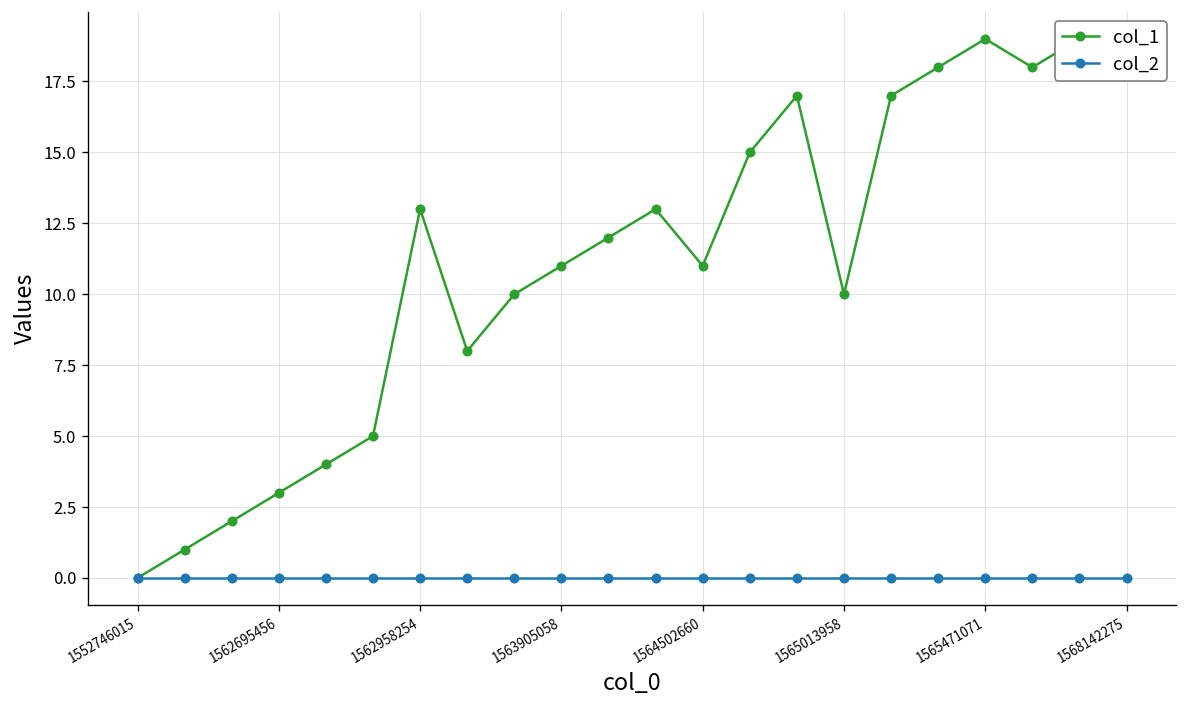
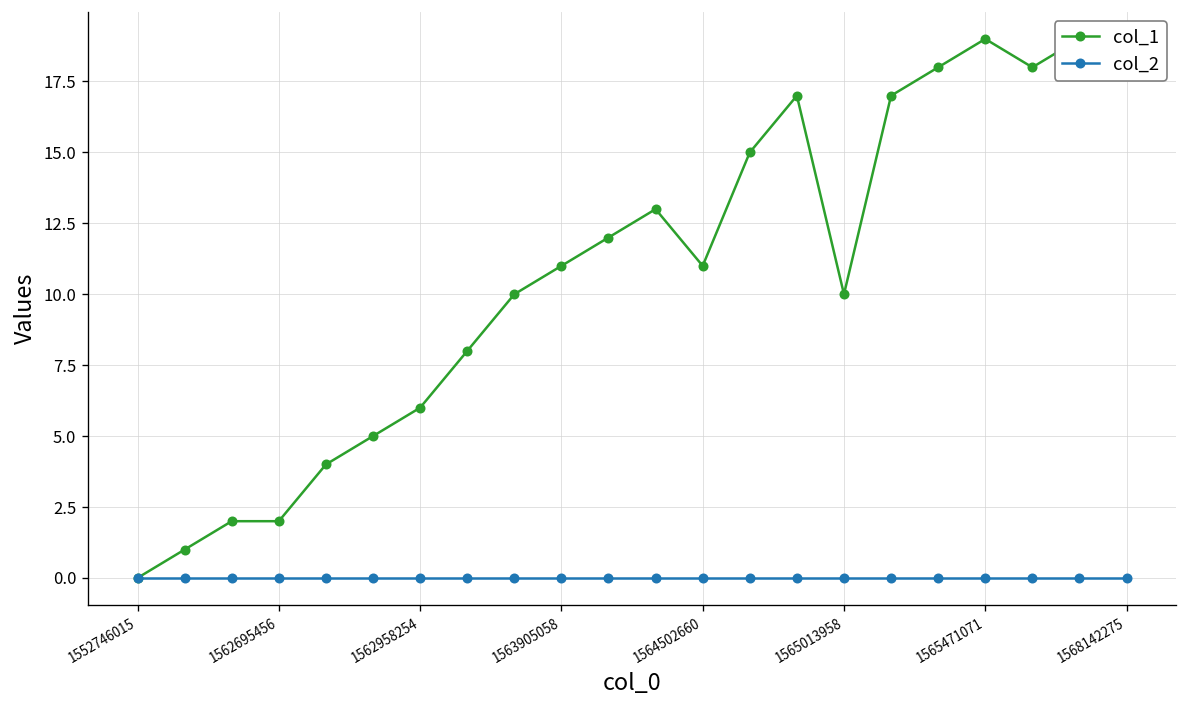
col_1, 1562695456: 3 -> 2
col_1, 1562958254: 13 -> 6
